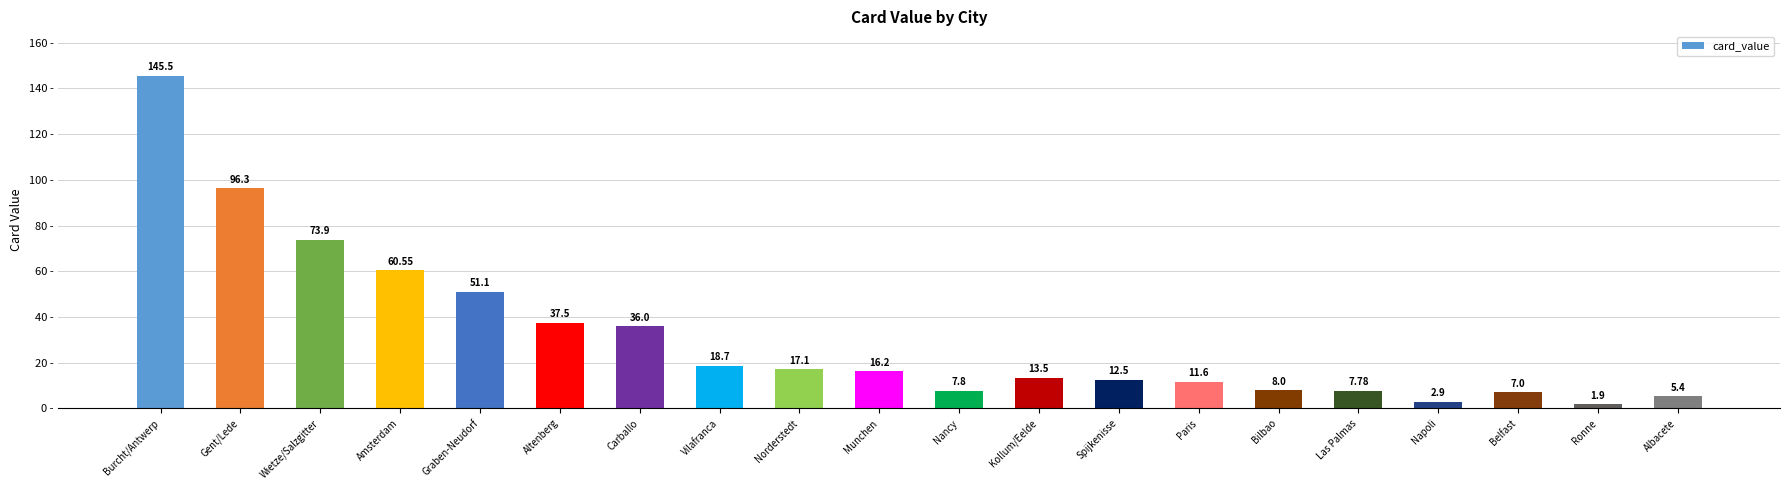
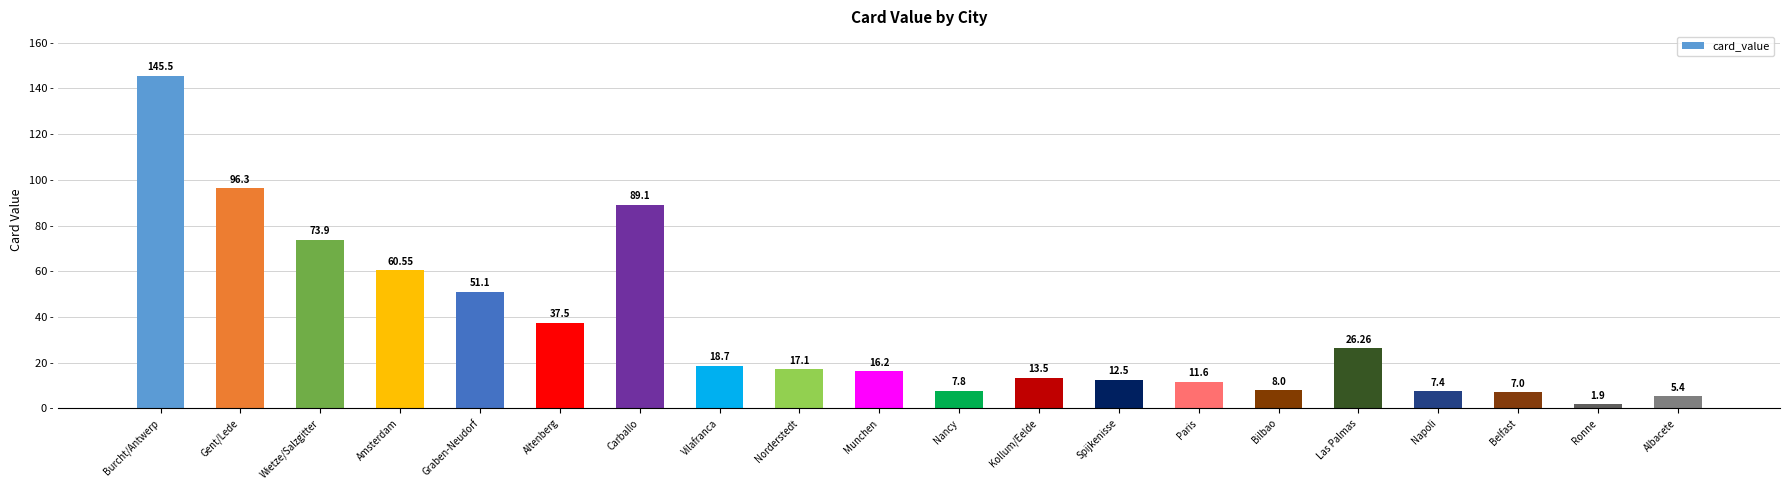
Carballo: 36.0 -> 89.1
Las Palmas: 7.78 -> 26.26
Napoli: 2.9 -> 7.4
